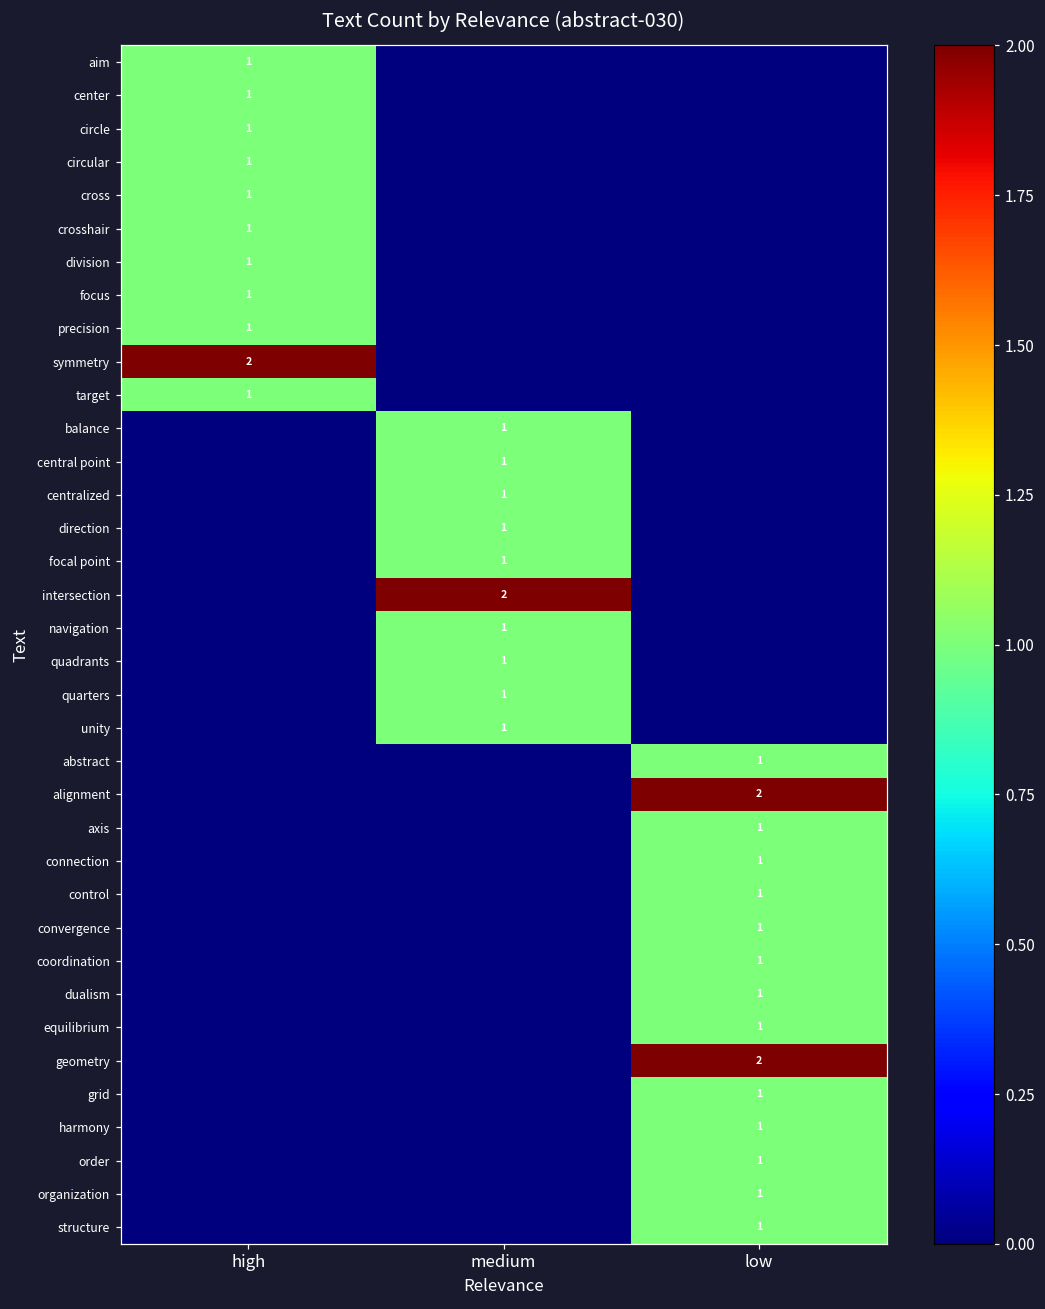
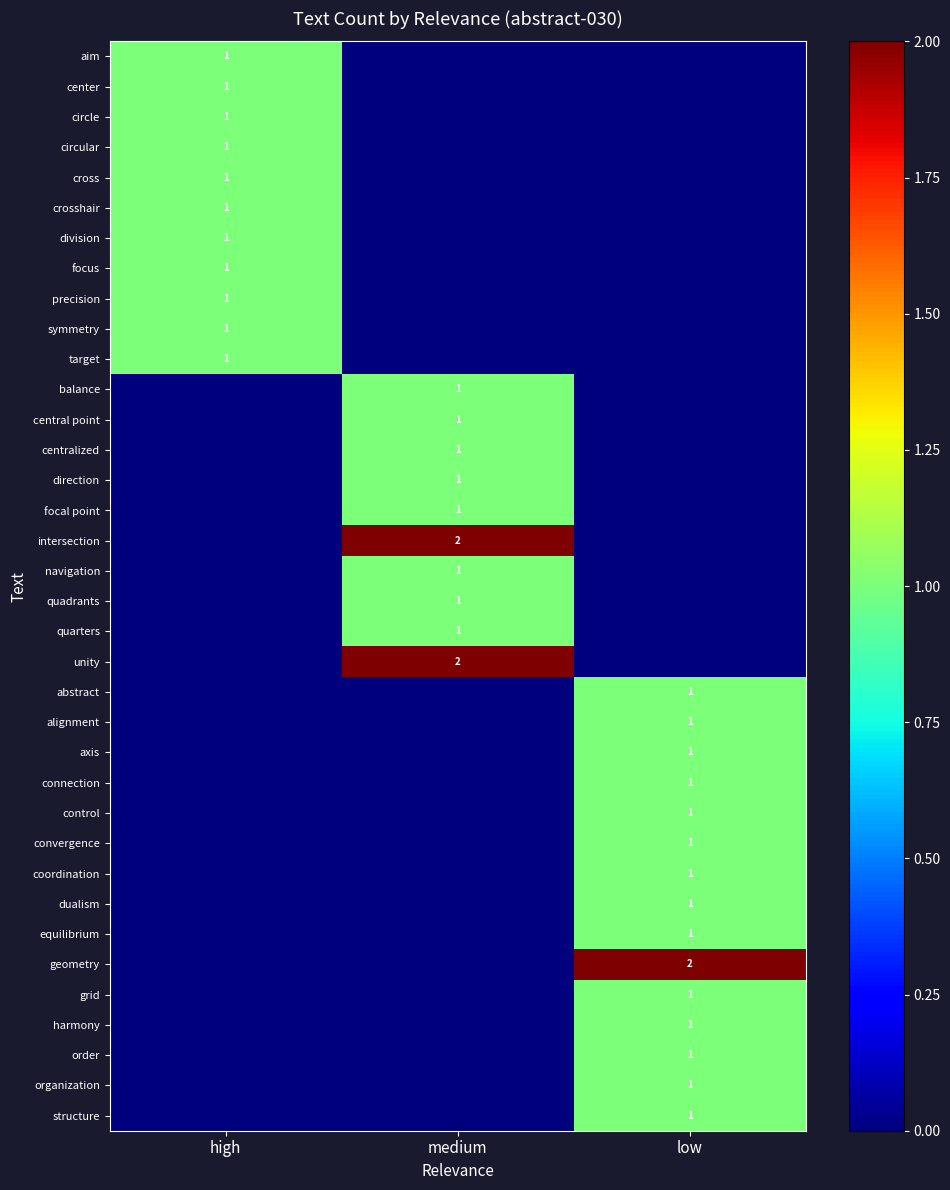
symmetry, high: 2 -> 1
unity, medium: 1 -> 2
alignment, low: 2 -> 1
